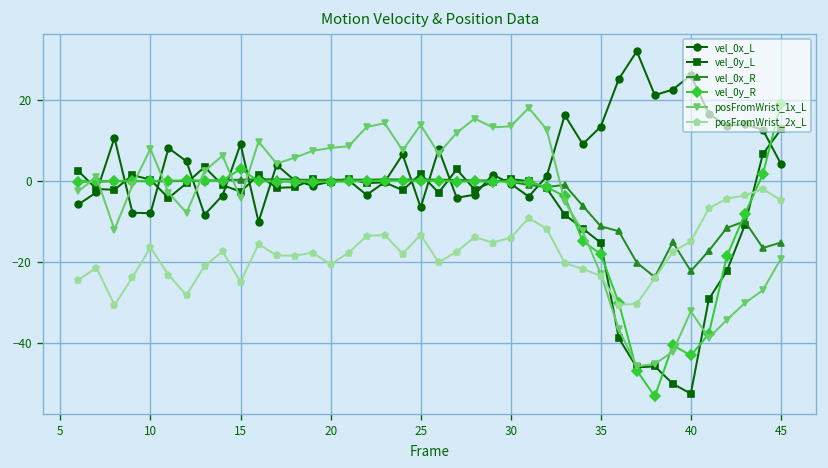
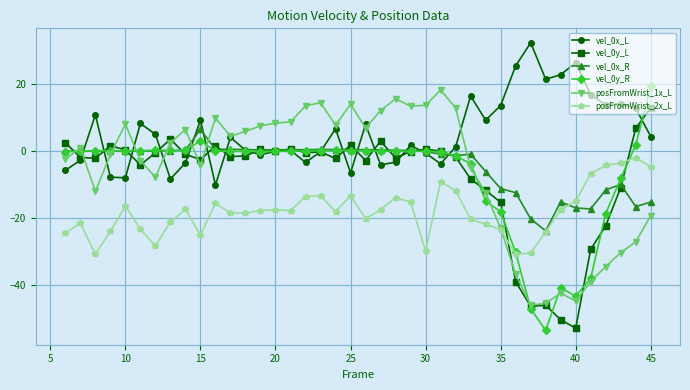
vel_0x_R, 15: 0 -> 6
posFromWrist_2x_L, 20: -21 -> -18
posFromWrist_2x_L, 30: -14 -> -30
vel_0x_R, 40: -22 -> -17
posFromWrist_1x_L, 40: -32 -> -45
